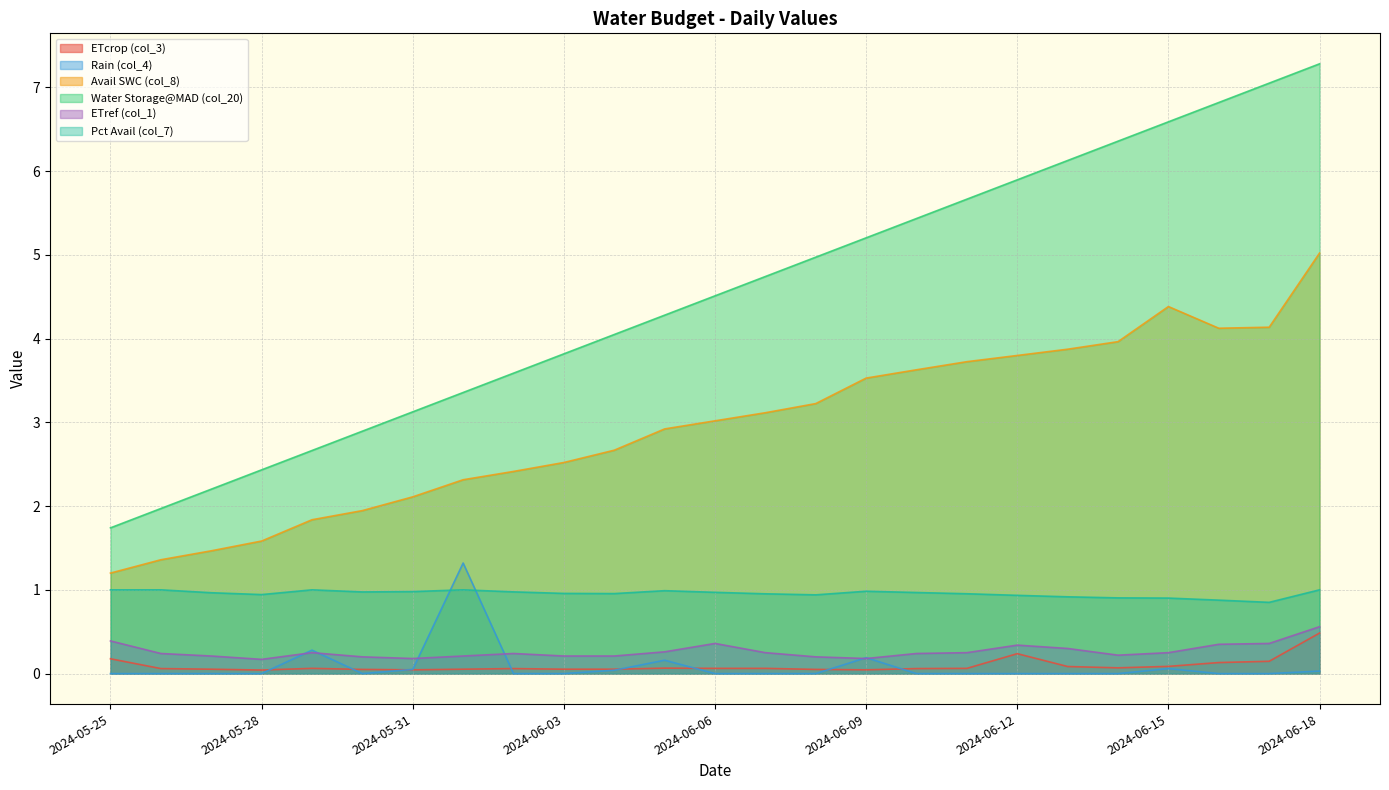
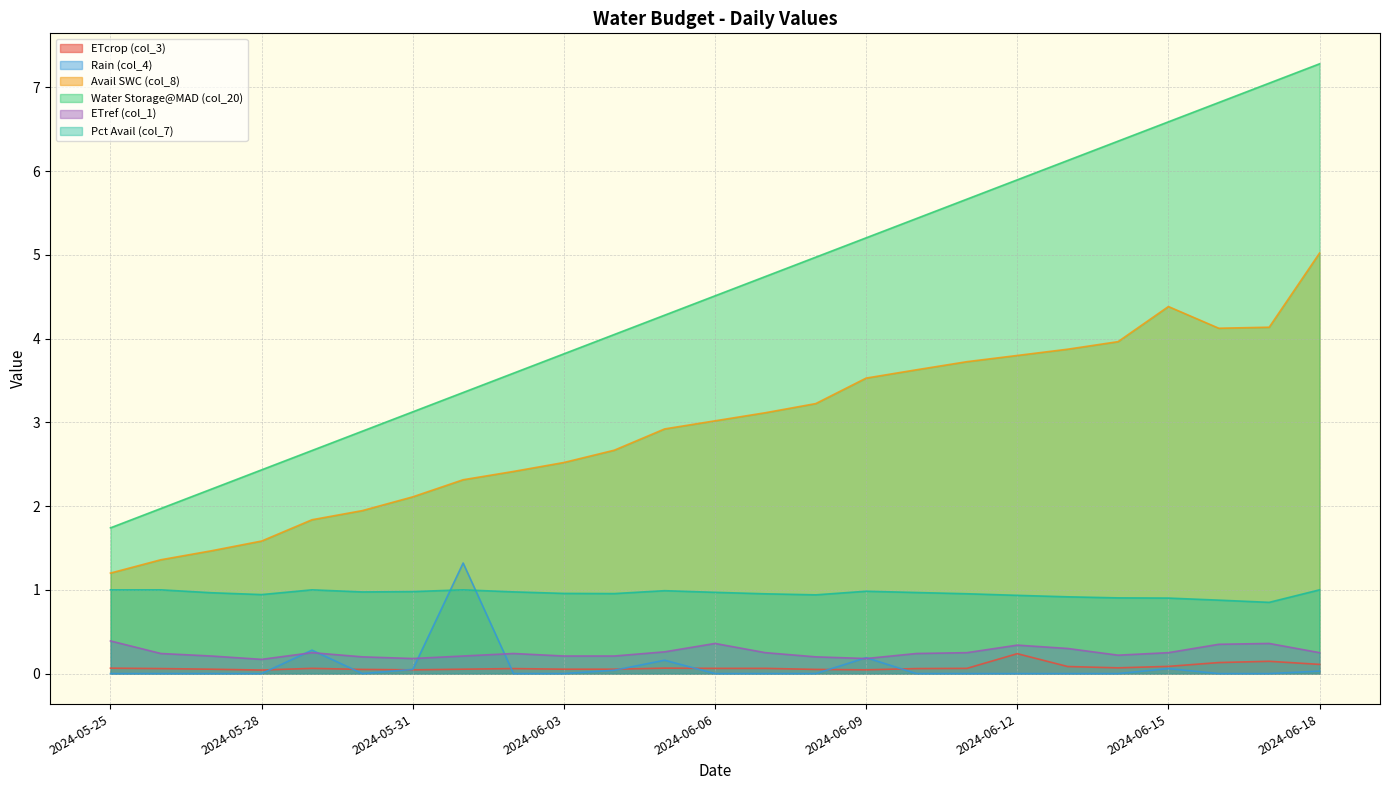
ETcrop (col_3), 2024-05-25: 0.2 -> 0.1
ETcrop (col_3), 2024-06-18: 0.5 -> 0.1
ETref (col_1), 2024-06-18: 0.6 -> 0.3
